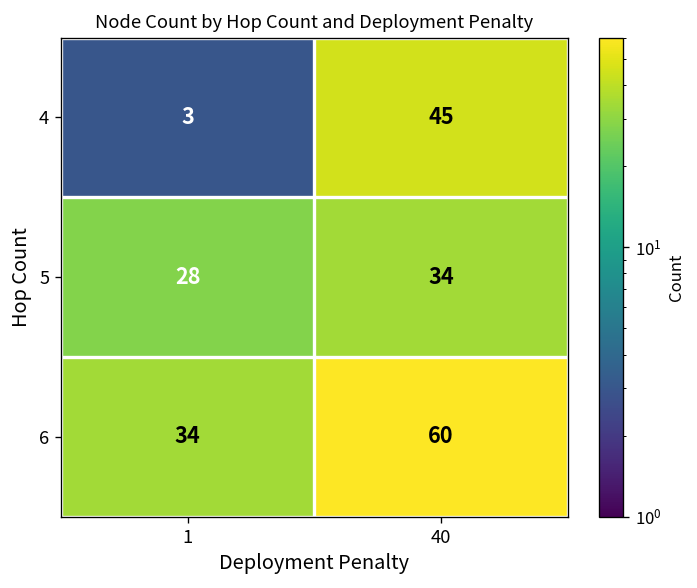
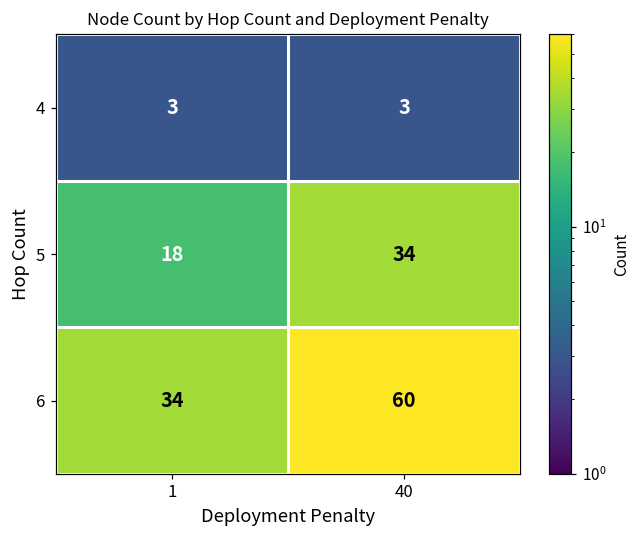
4, 40: 45 -> 3
5, 1: 28 -> 18
